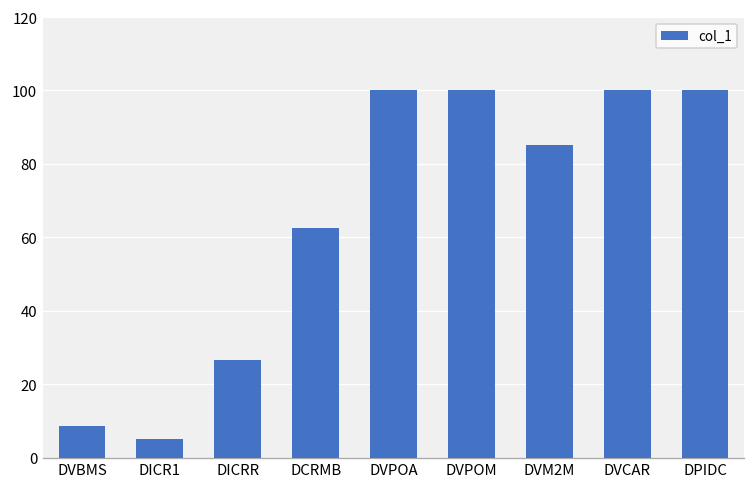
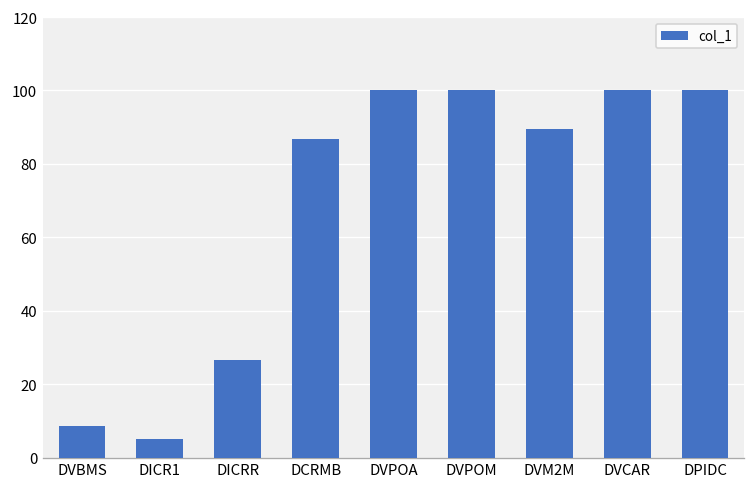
DCRMB: 63 -> 87
DVM2M: 85 -> 90
